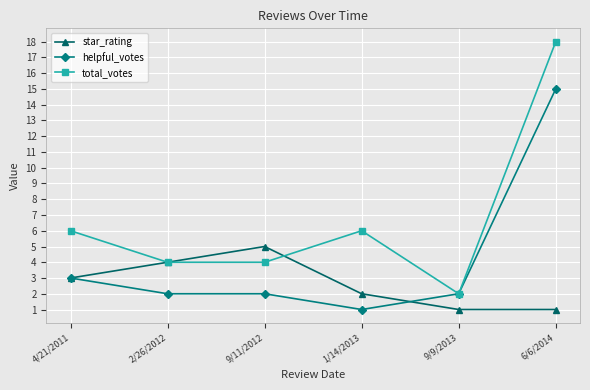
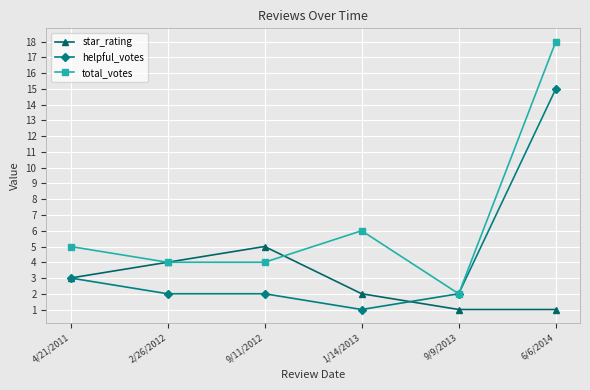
total_votes, 4/21/2011: 6 -> 5
